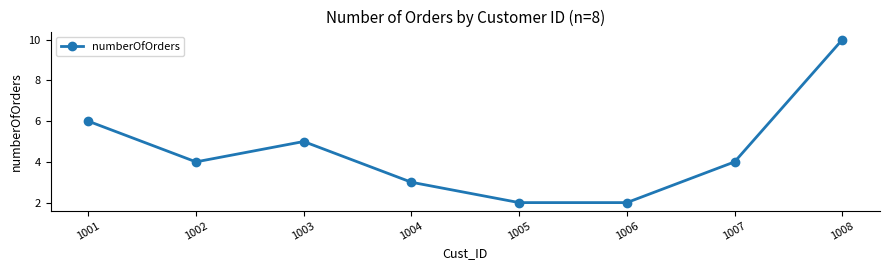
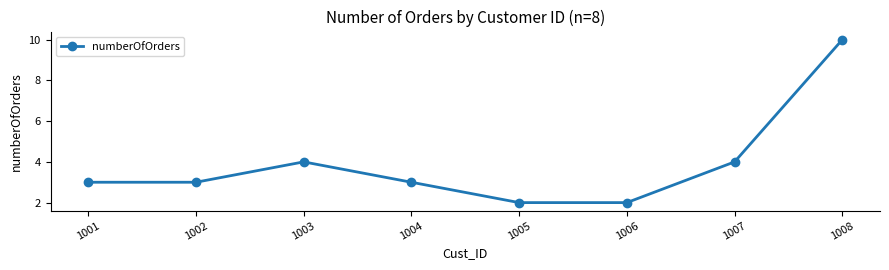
1001: 6 -> 3
1002: 4 -> 3
1003: 5 -> 4
